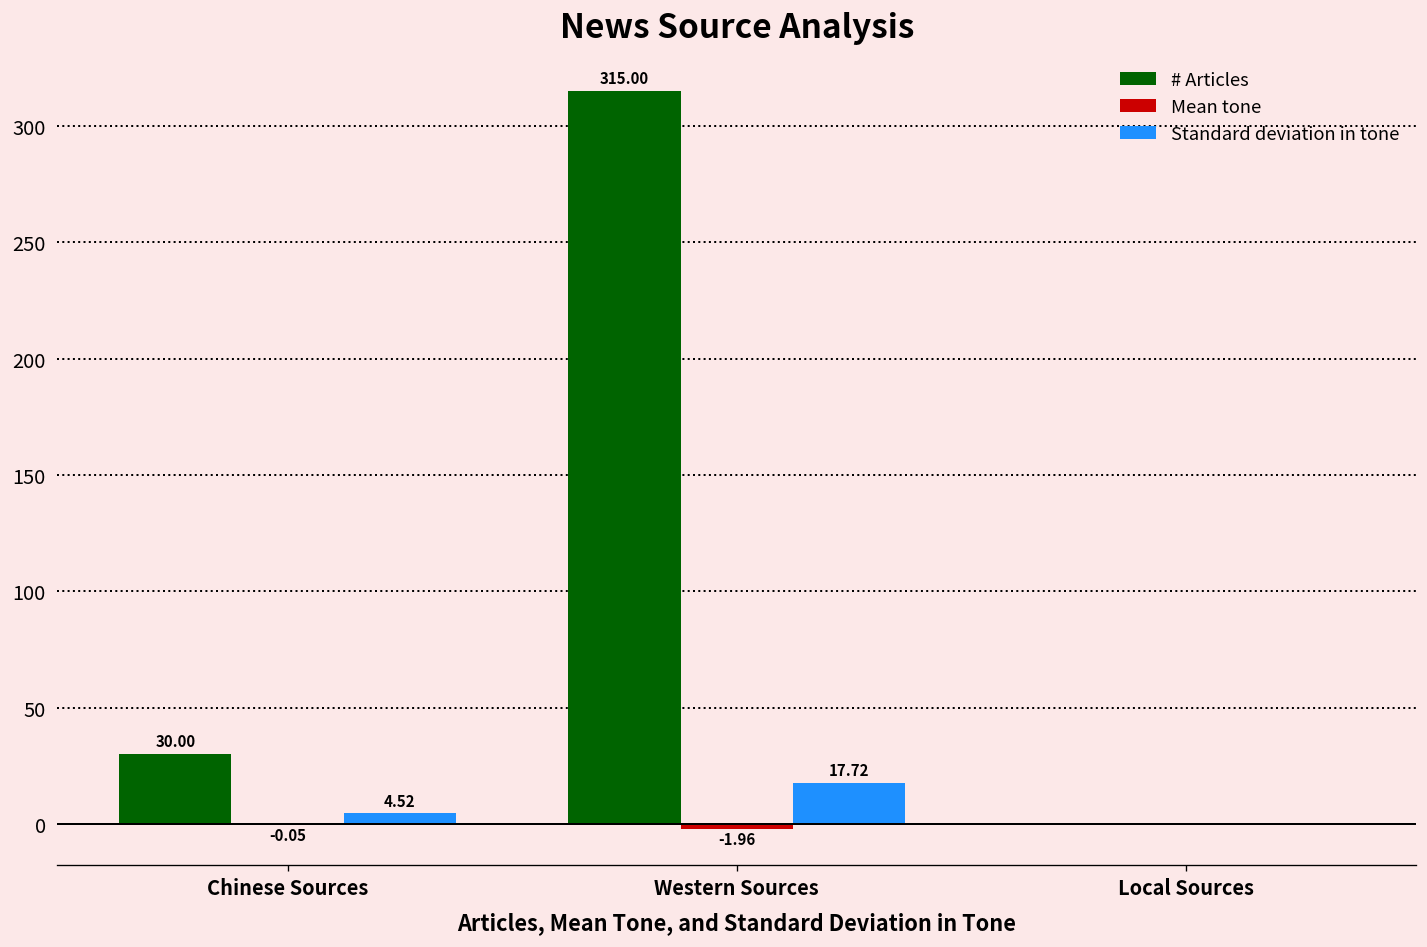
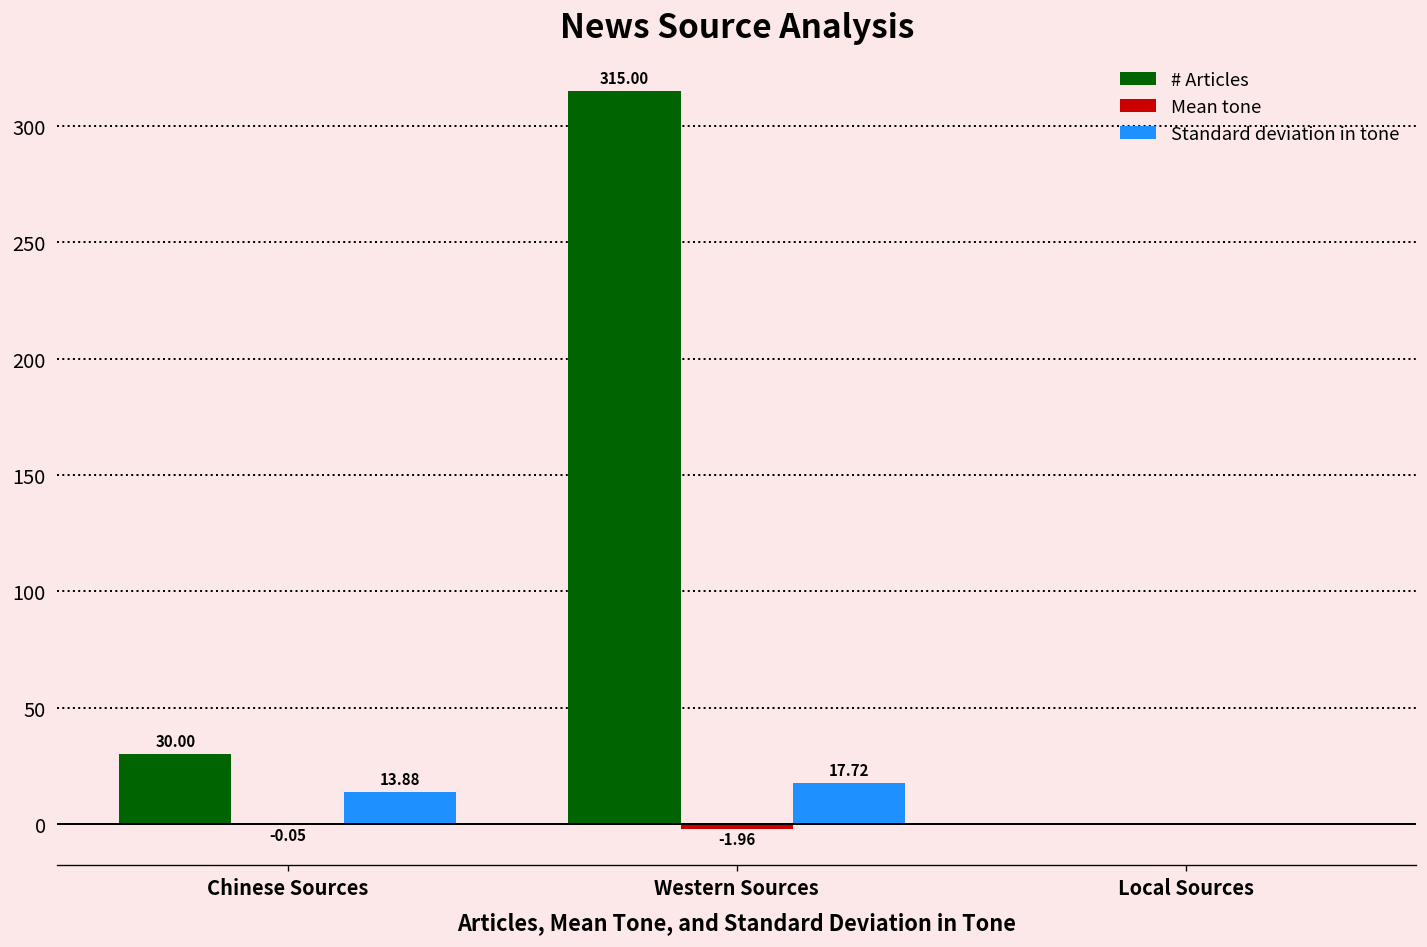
Standard deviation in tone, Chinese Sources: 4.52 -> 13.88
